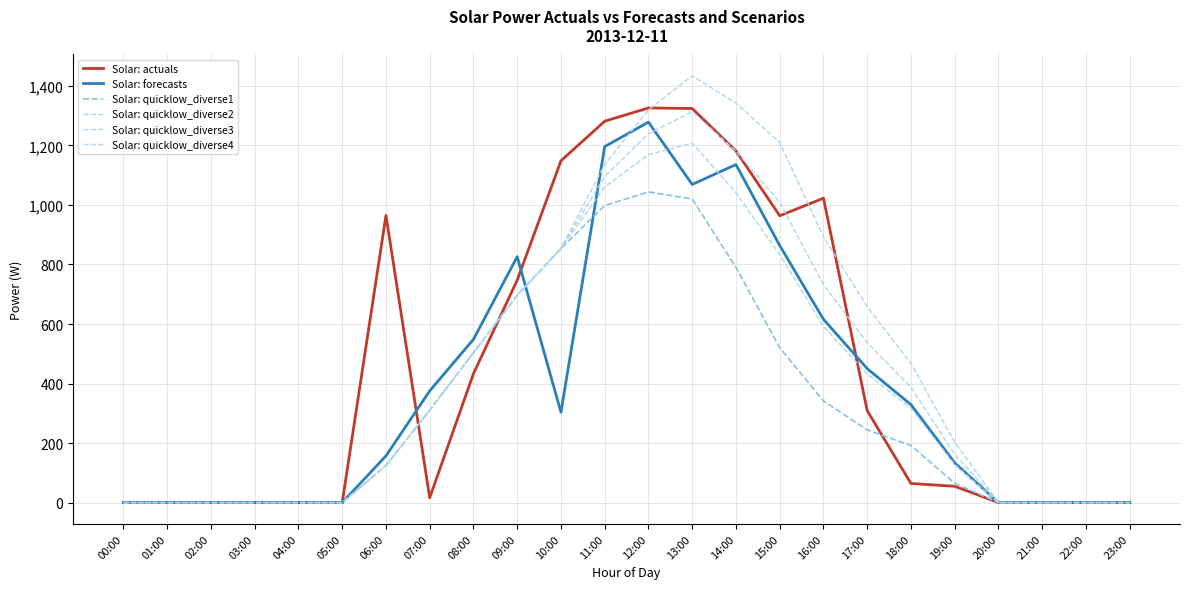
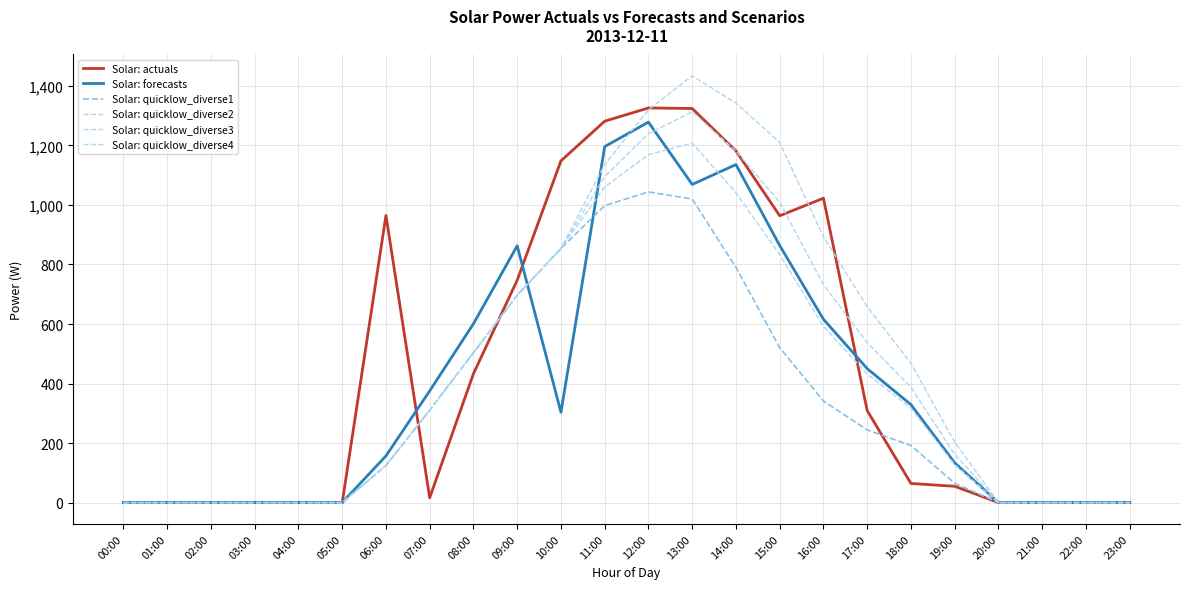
Solar: forecasts, 08:00: 550 -> 600
Solar: forecasts, 09:00: 830 -> 860
